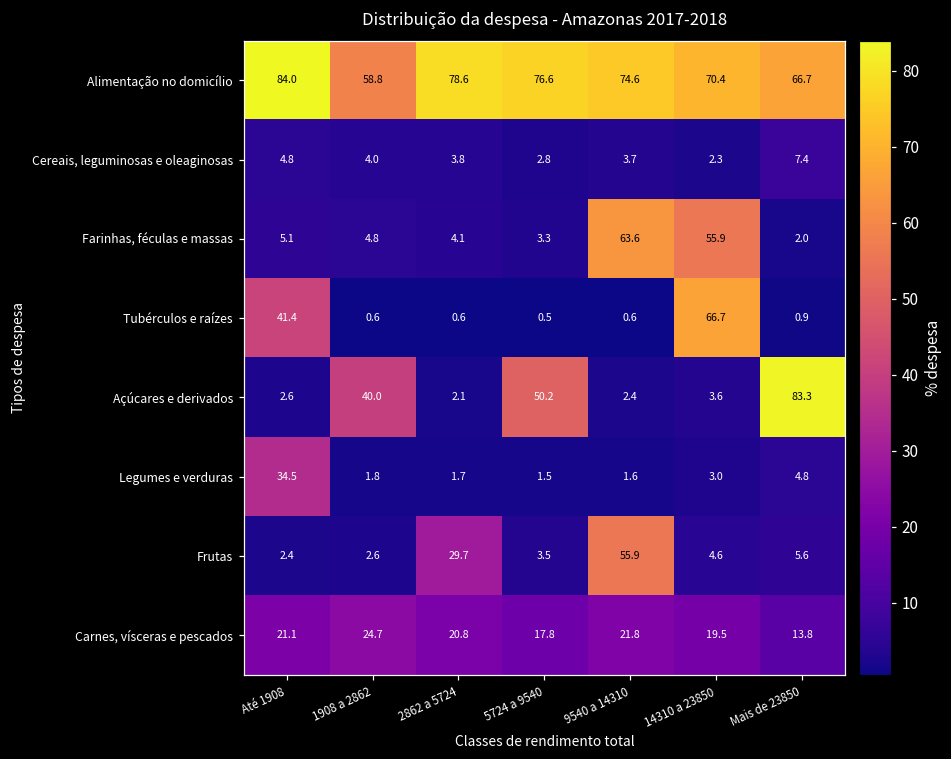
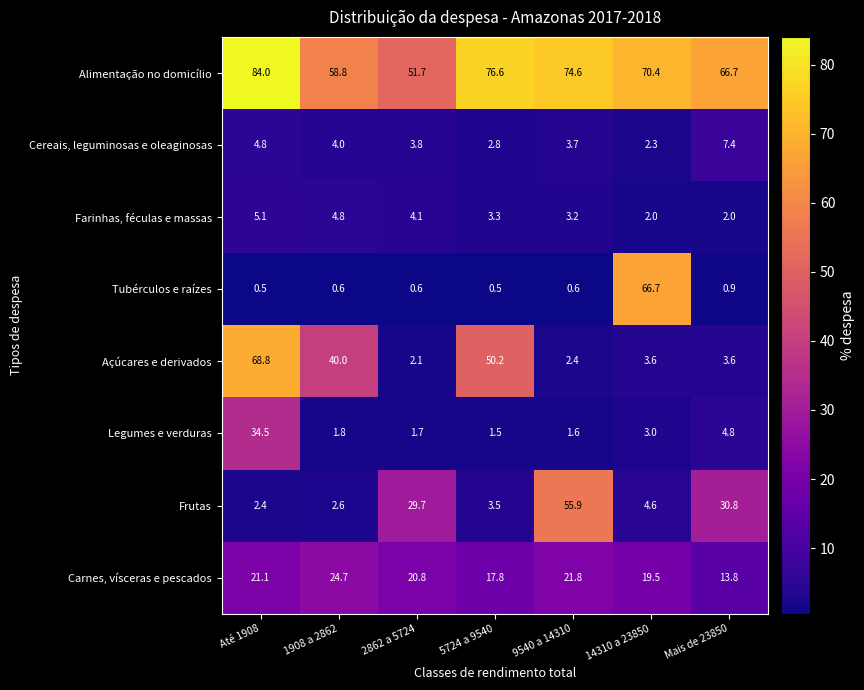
Alimentação no domicílio, 2862 a 5724: 78.6 -> 51.7
Farinhas, féculas e massas, 9540 a 14310: 63.6 -> 3.2
Farinhas, féculas e massas, 14310 a 23850: 55.9 -> 2.0
Tubérculos e raízes, Até 1908: 41.4 -> 0.5
Açúcares e derivados, Até 1908: 2.6 -> 68.8
Açúcares e derivados, Mais de 23850: 83.3 -> 3.6
Frutas, Mais de 23850: 5.6 -> 30.8
